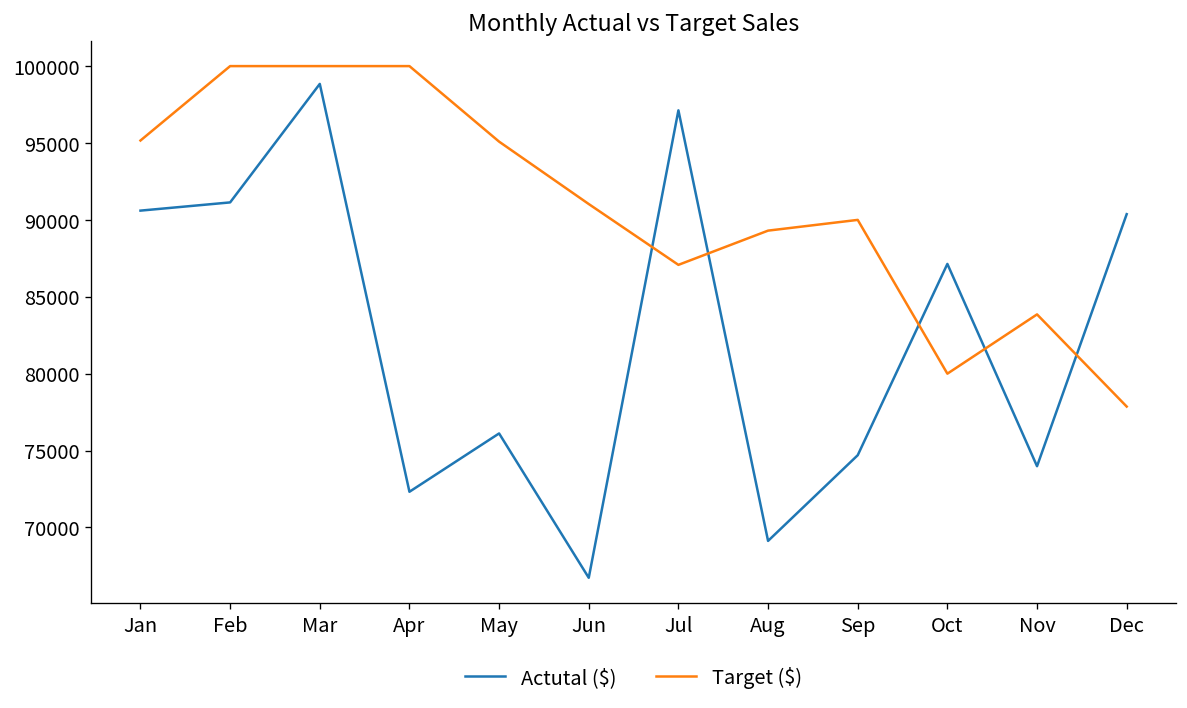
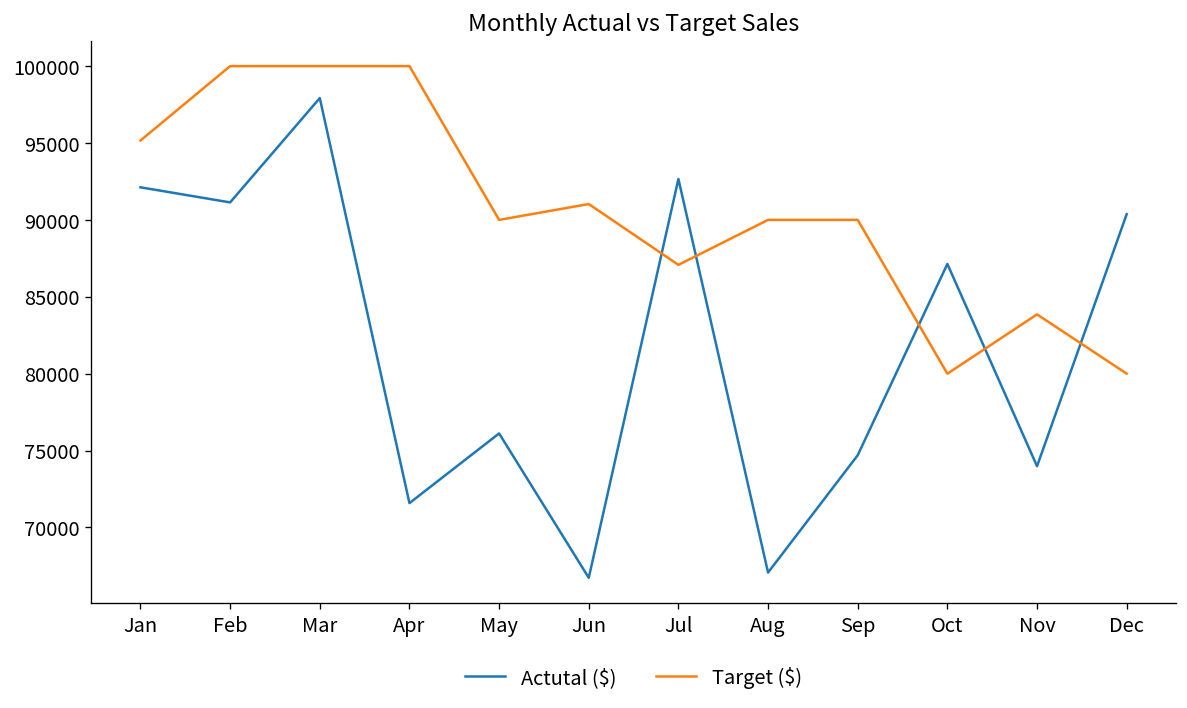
Actutal ($), Jan: 90600 -> 92100
Actutal ($), Mar: 98800 -> 97900
Actutal ($), Apr: 72300 -> 71600
Target ($), May: 95100 -> 90000
Actutal ($), Jul: 97100 -> 92700
Actutal ($), Aug: 69100 -> 67100
Target ($), Aug: 89300 -> 90000
Target ($), Dec: 77900 -> 80000
